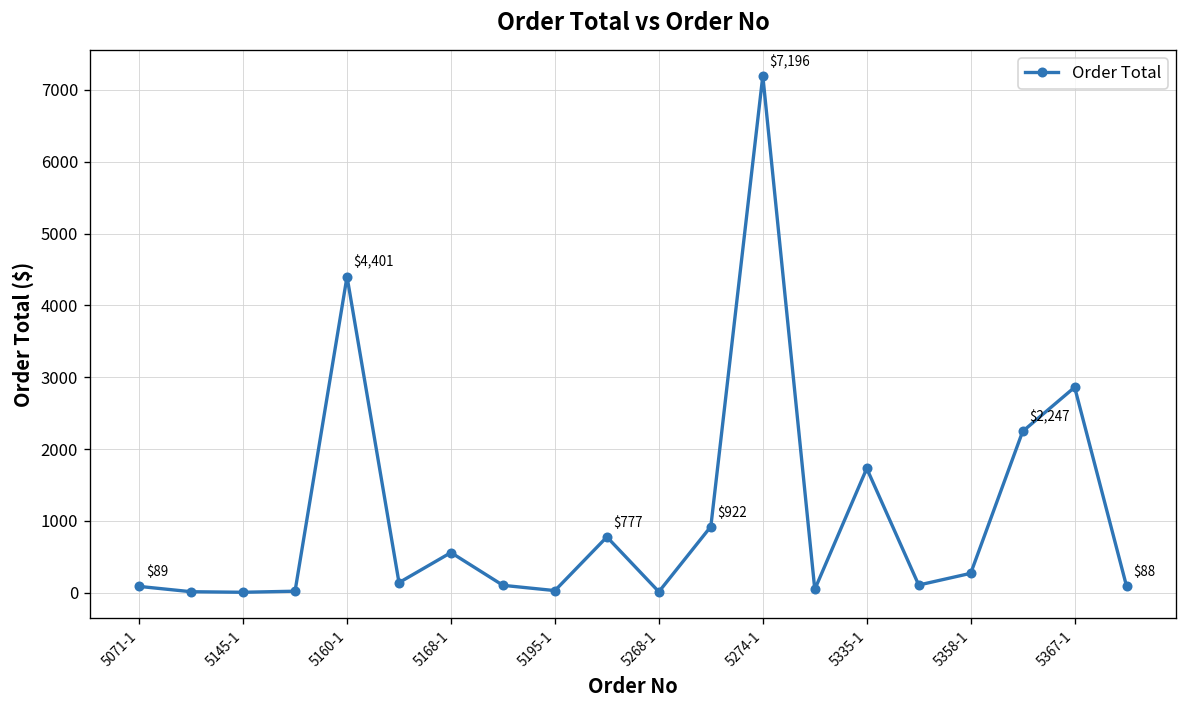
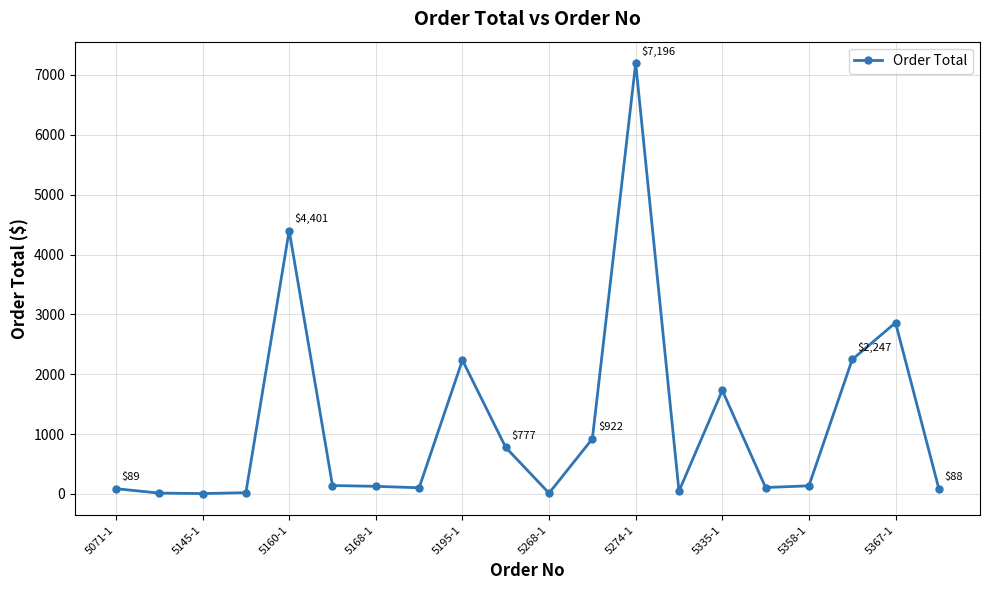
5168-1: 600 -> 100
5195-1: 0 -> 2200
5358-1: 300 -> 100
